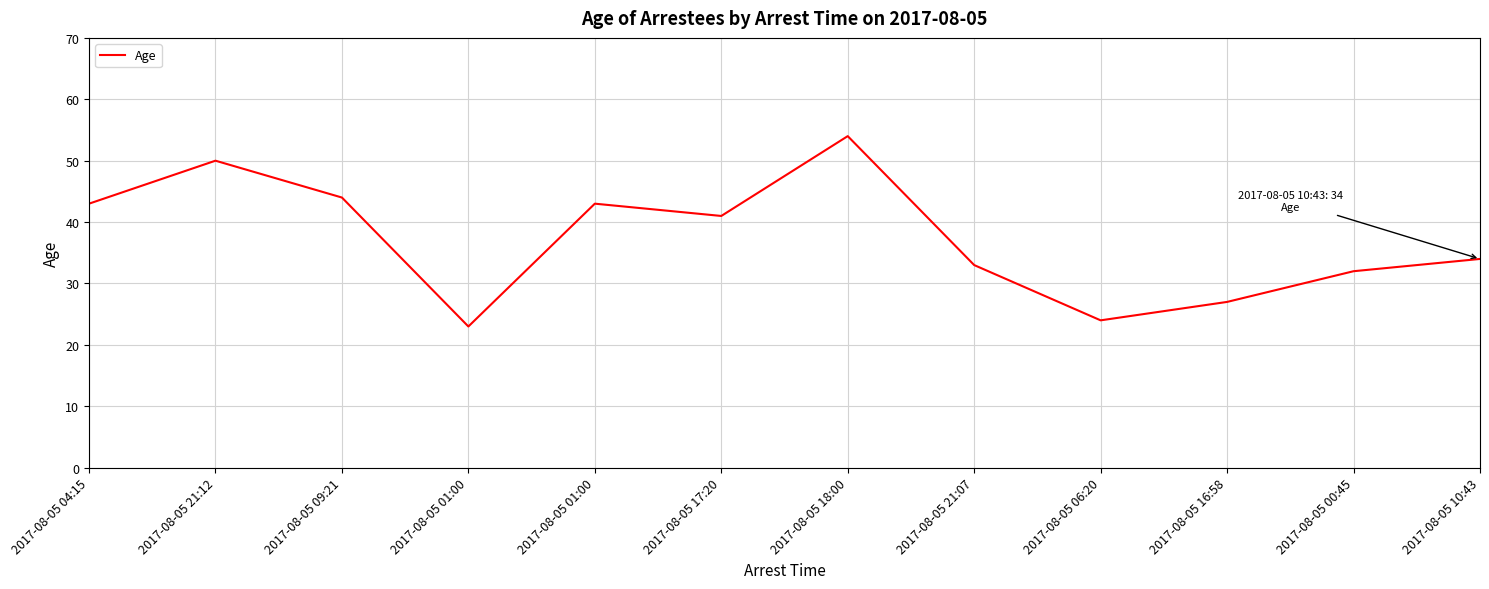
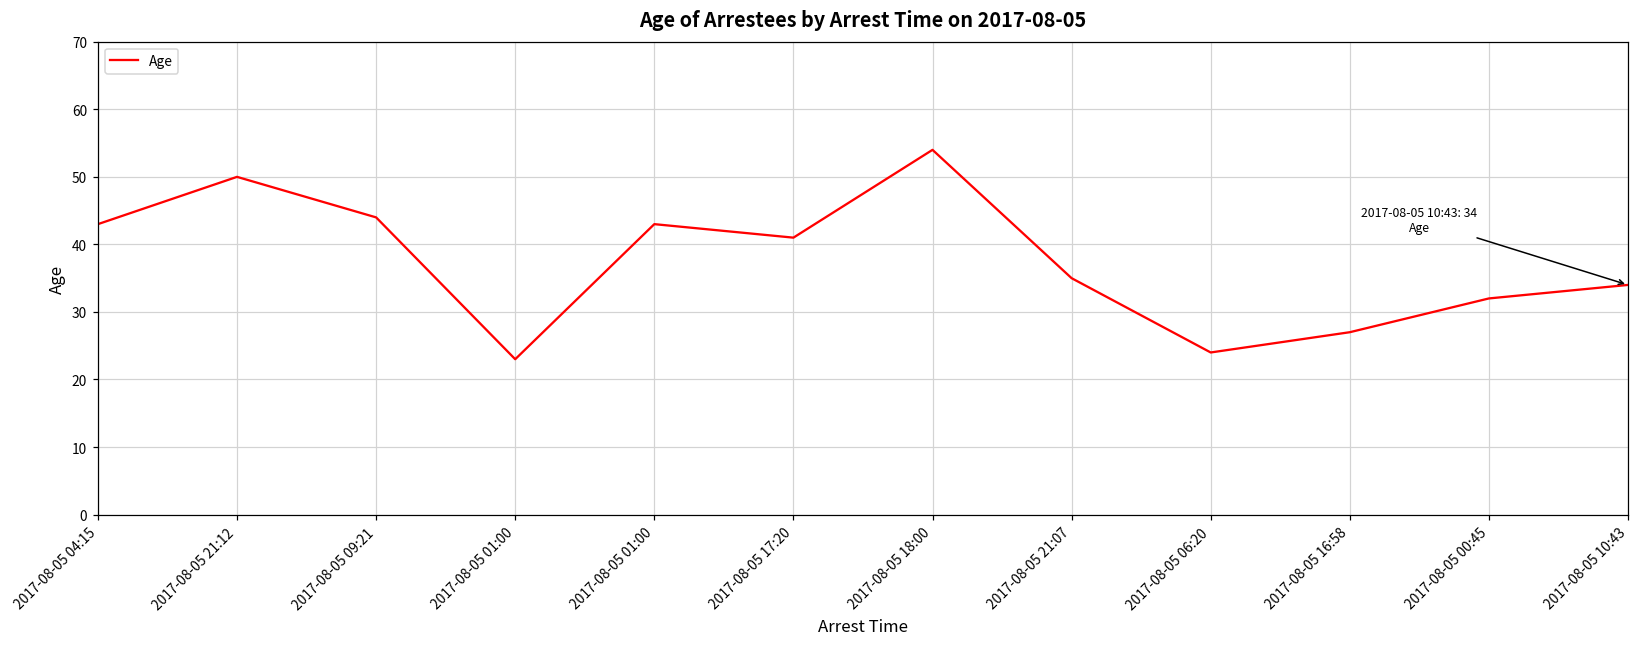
2017-08-05 21:07: 33 -> 35
